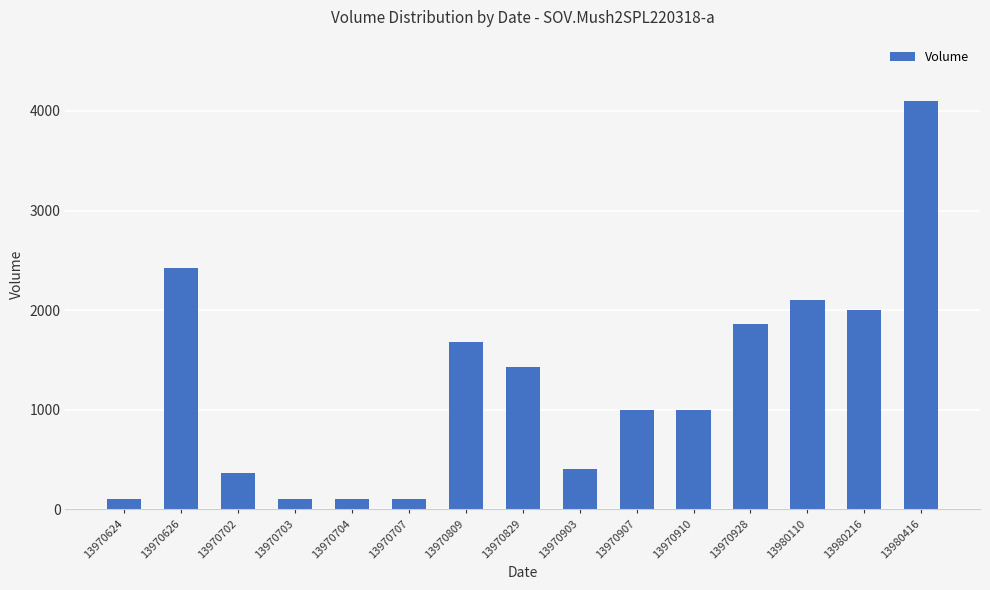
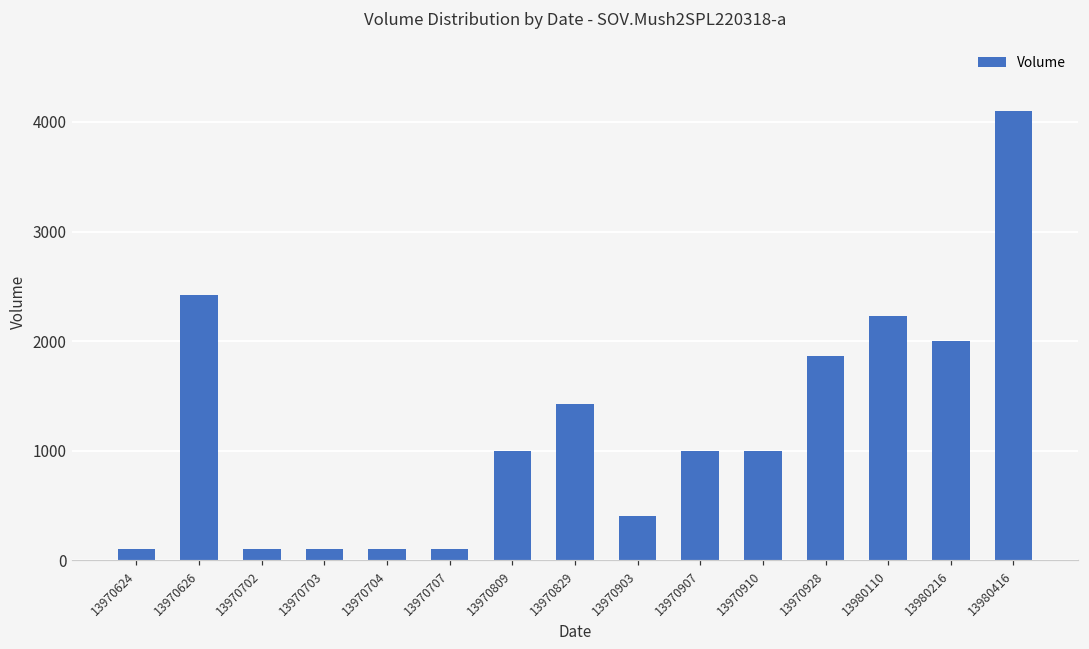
13970702: 400 -> 100
13970809: 1700 -> 1000
13980110: 2100 -> 2200
